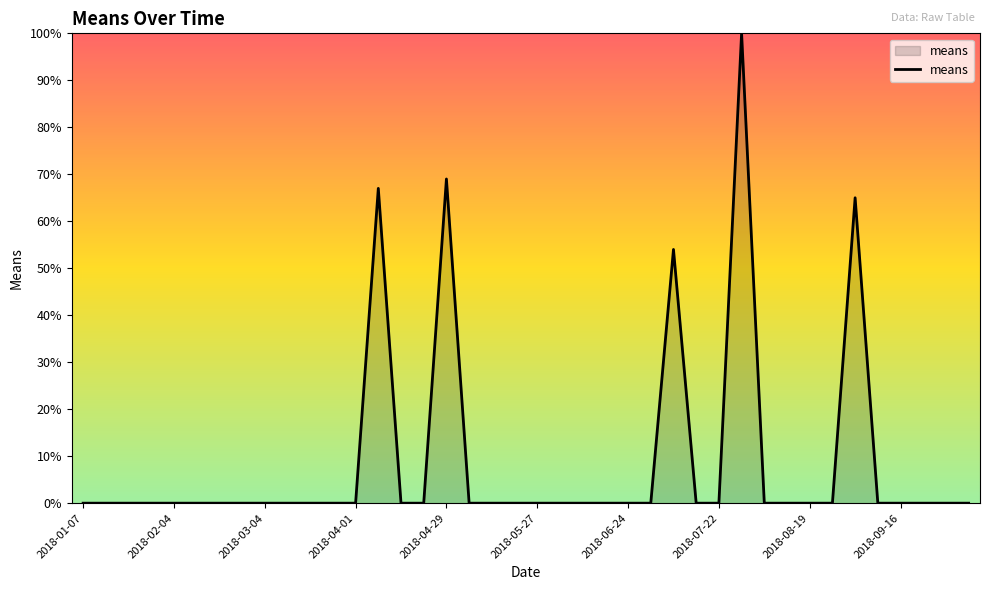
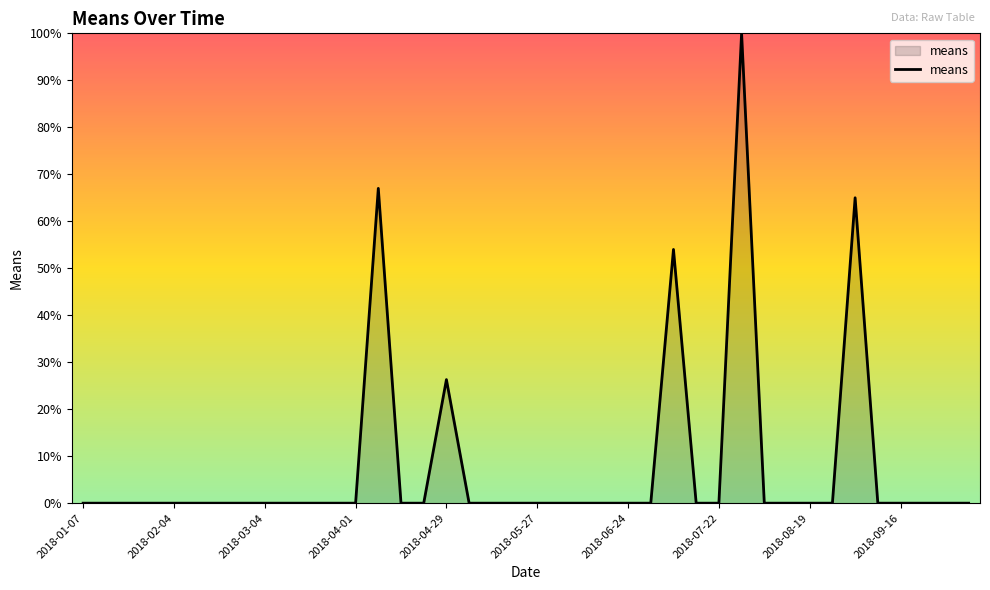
2018-04-29: 69% -> 26%
